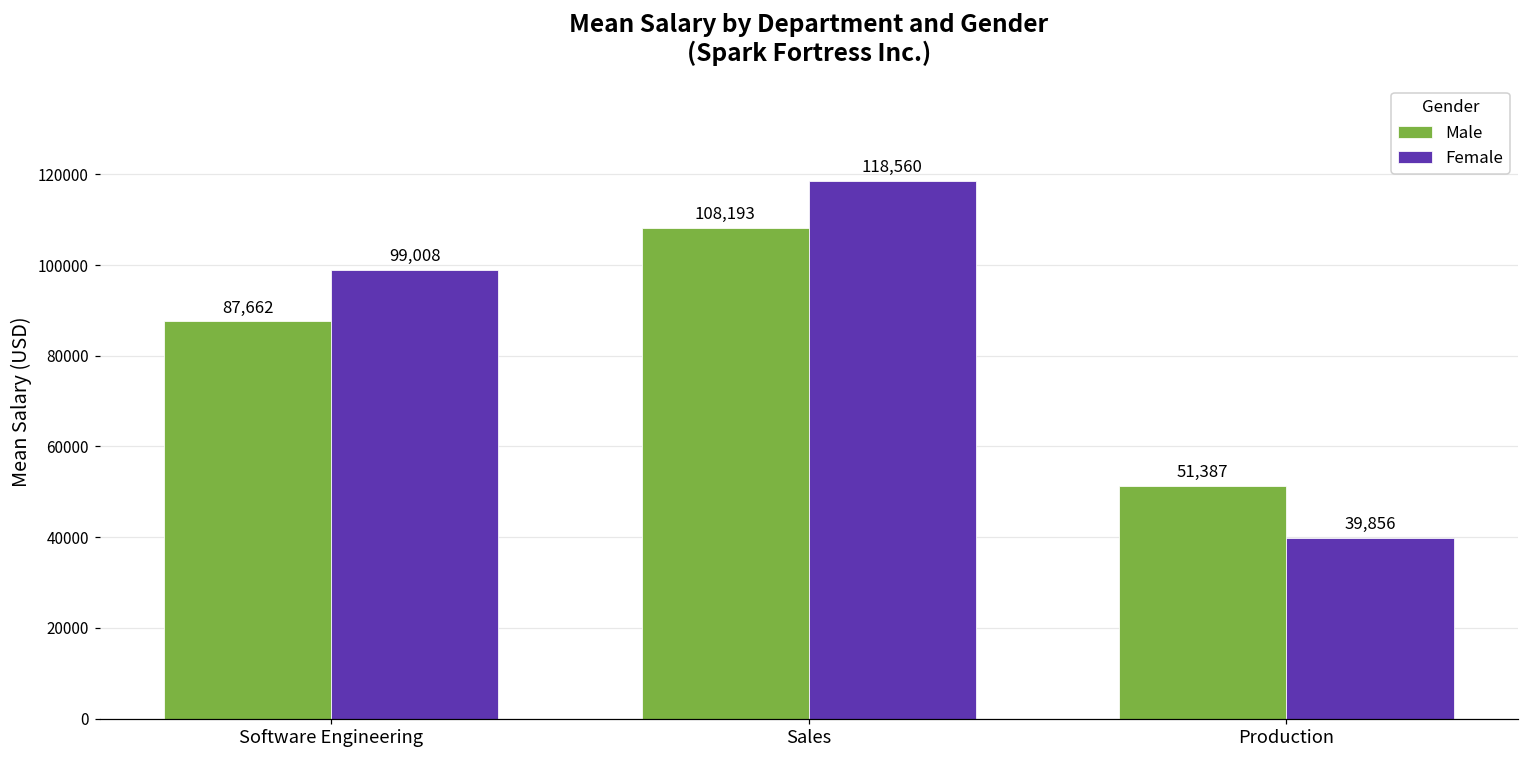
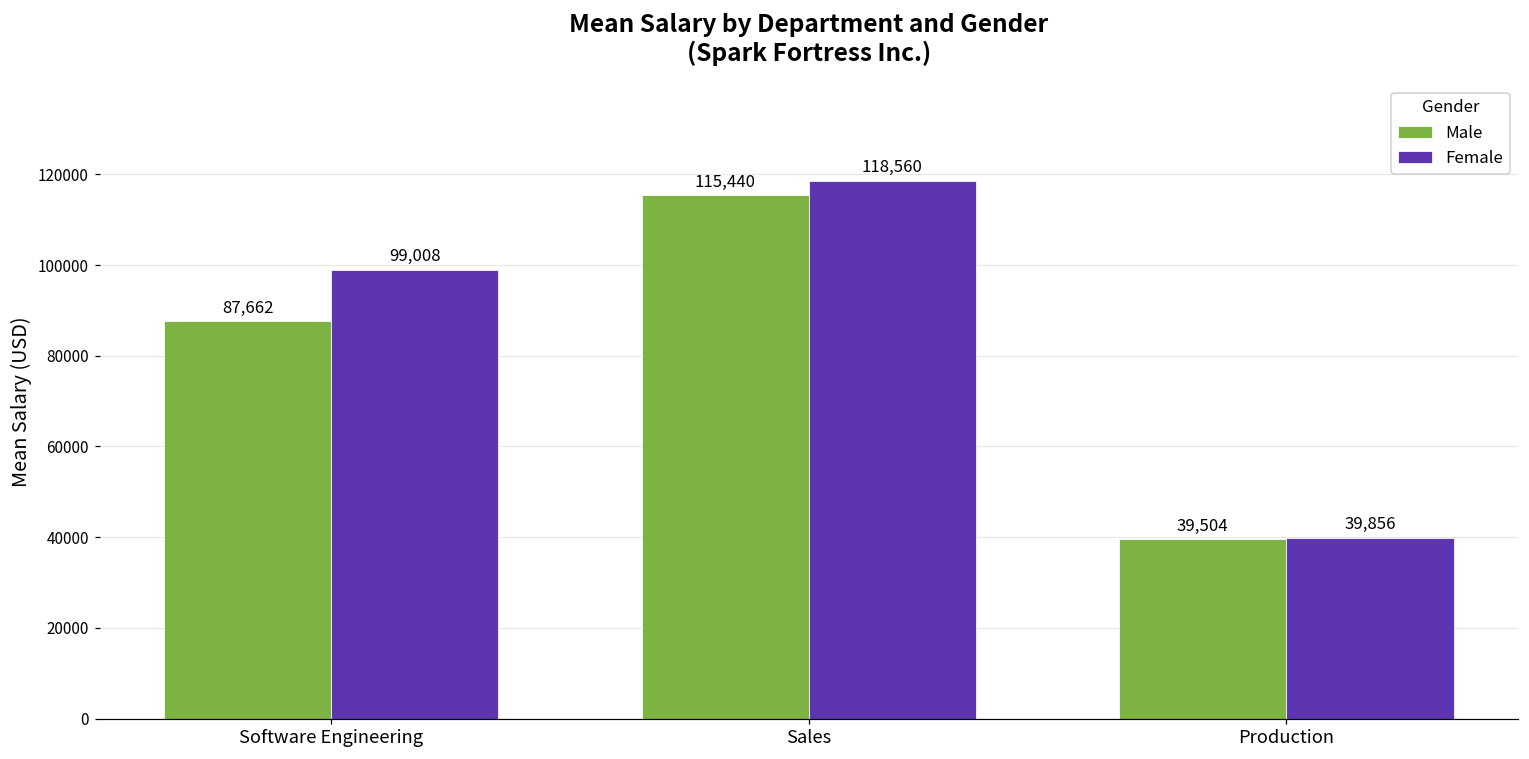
Male, Sales: 108,193 -> 115,440
Male, Production: 51,387 -> 39,504
